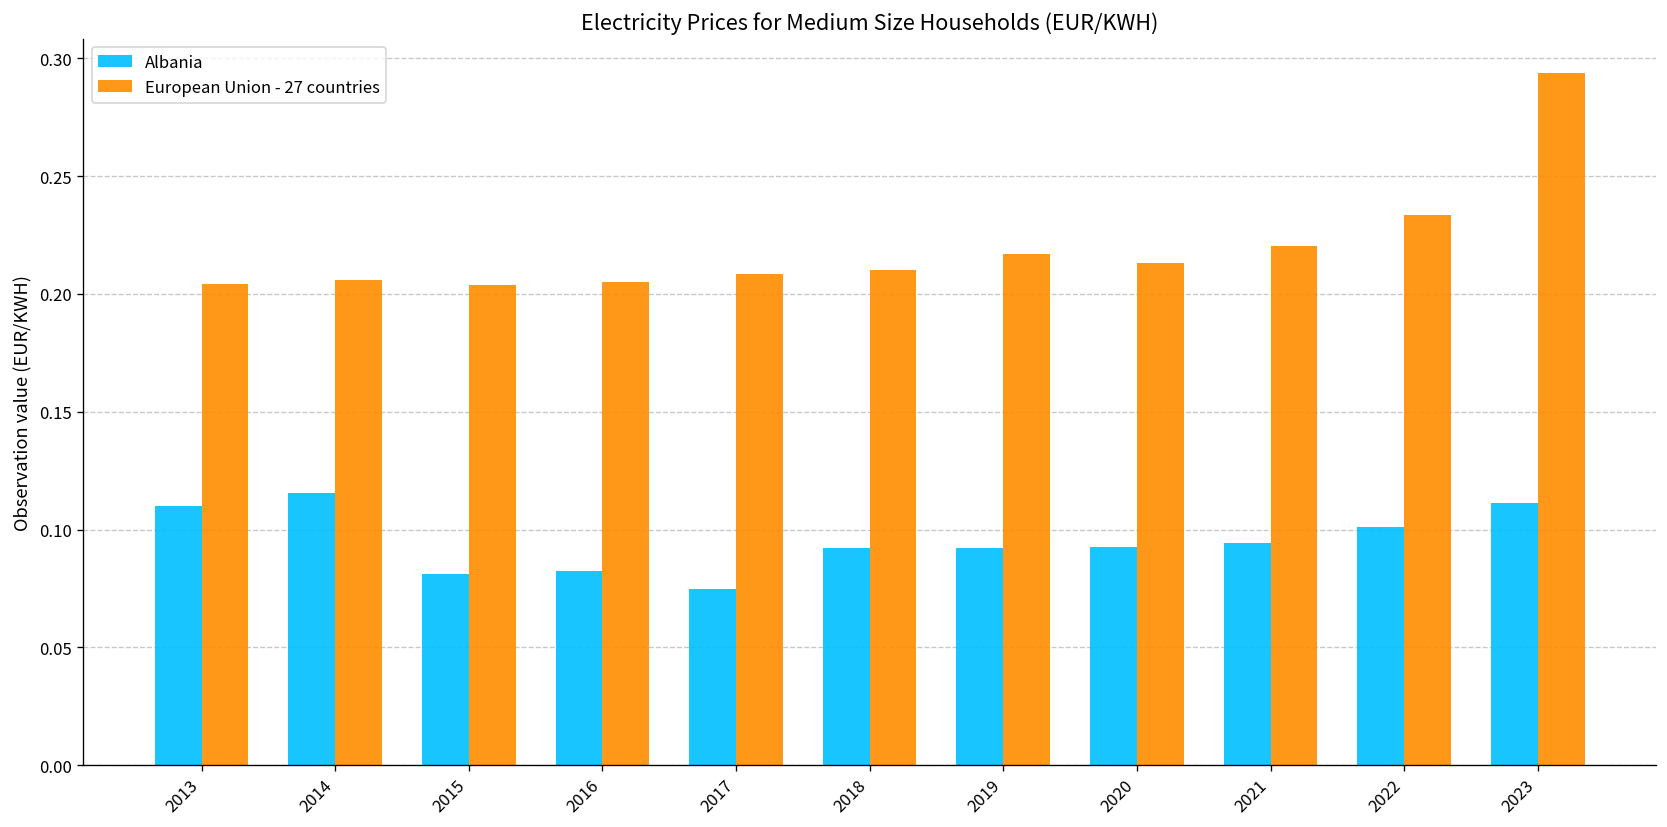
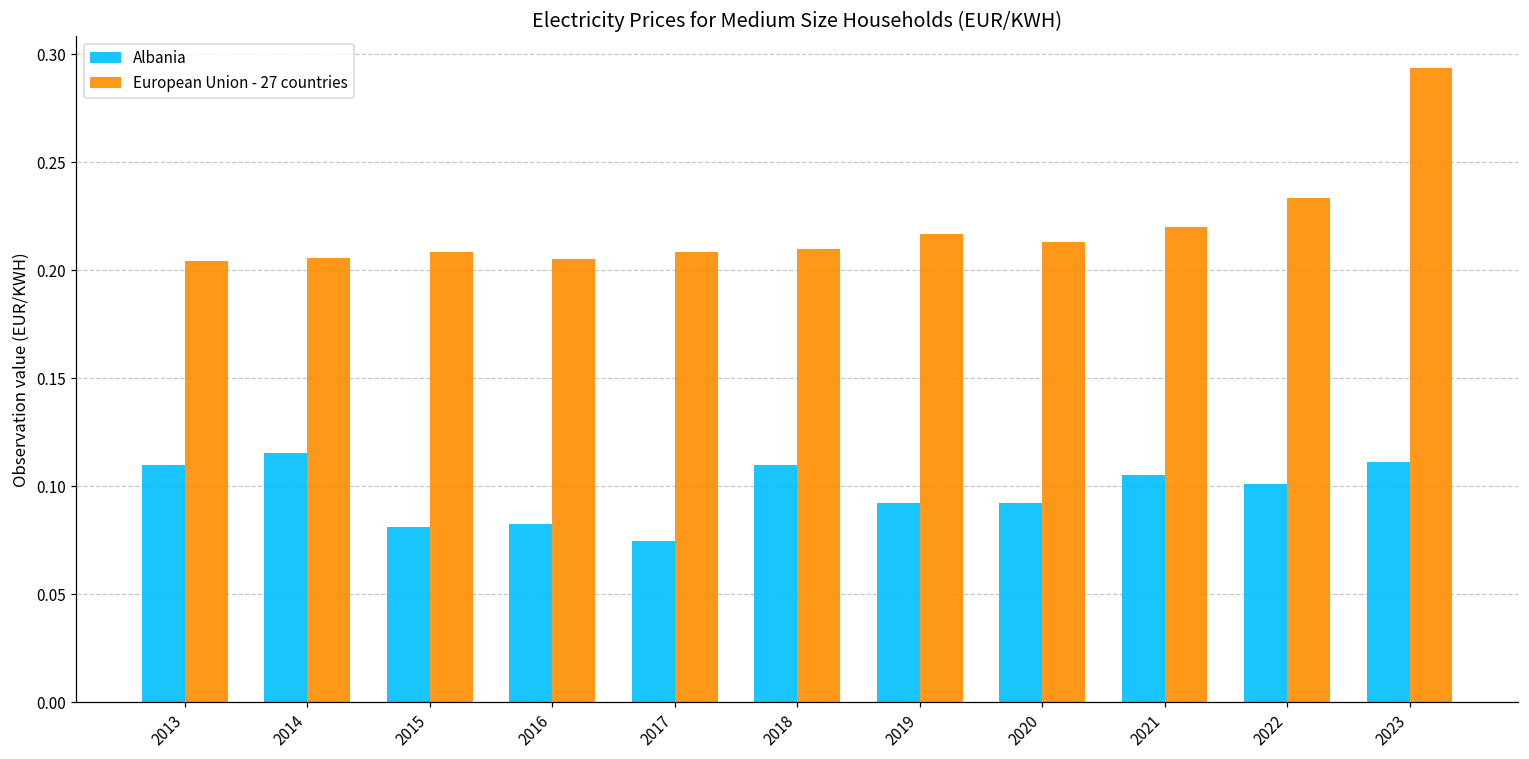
European Union - 27 countries, 2015: 0.204 -> 0.208
Albania, 2018: 0.092 -> 0.110
Albania, 2021: 0.094 -> 0.105
